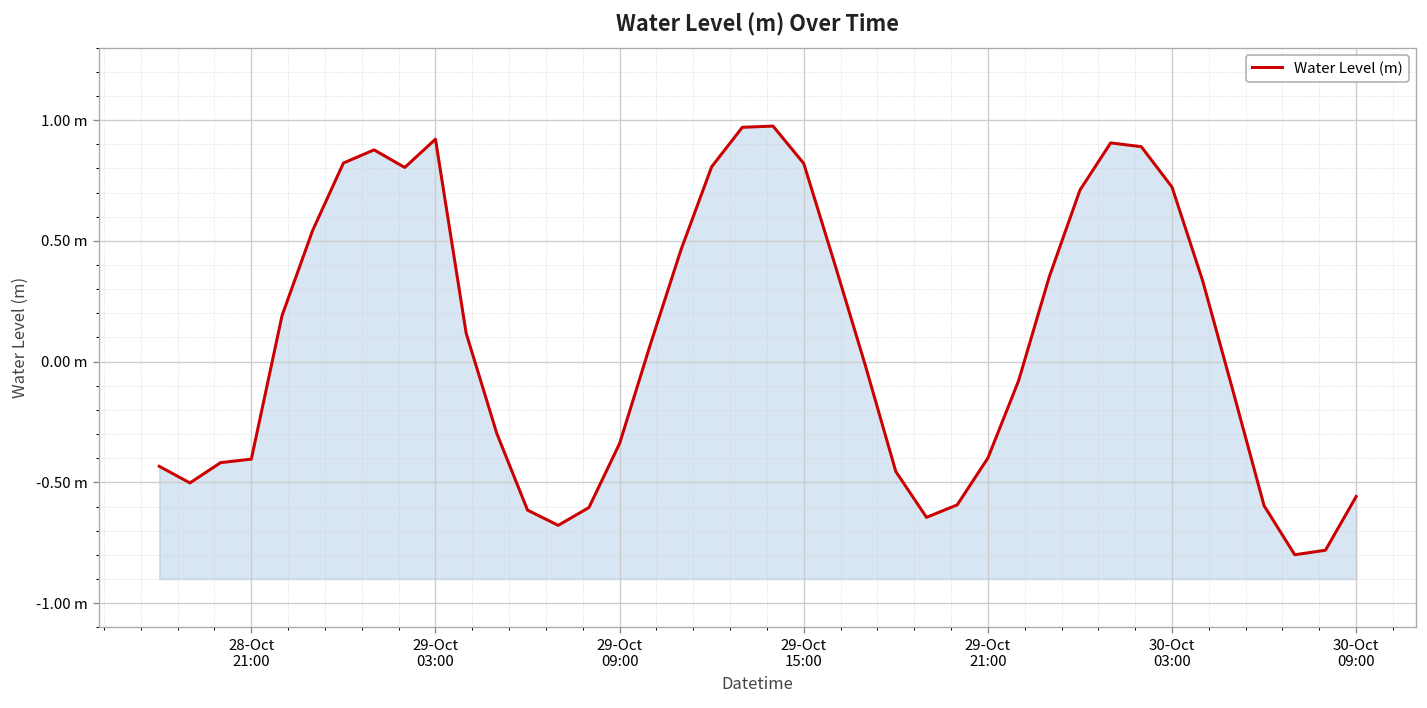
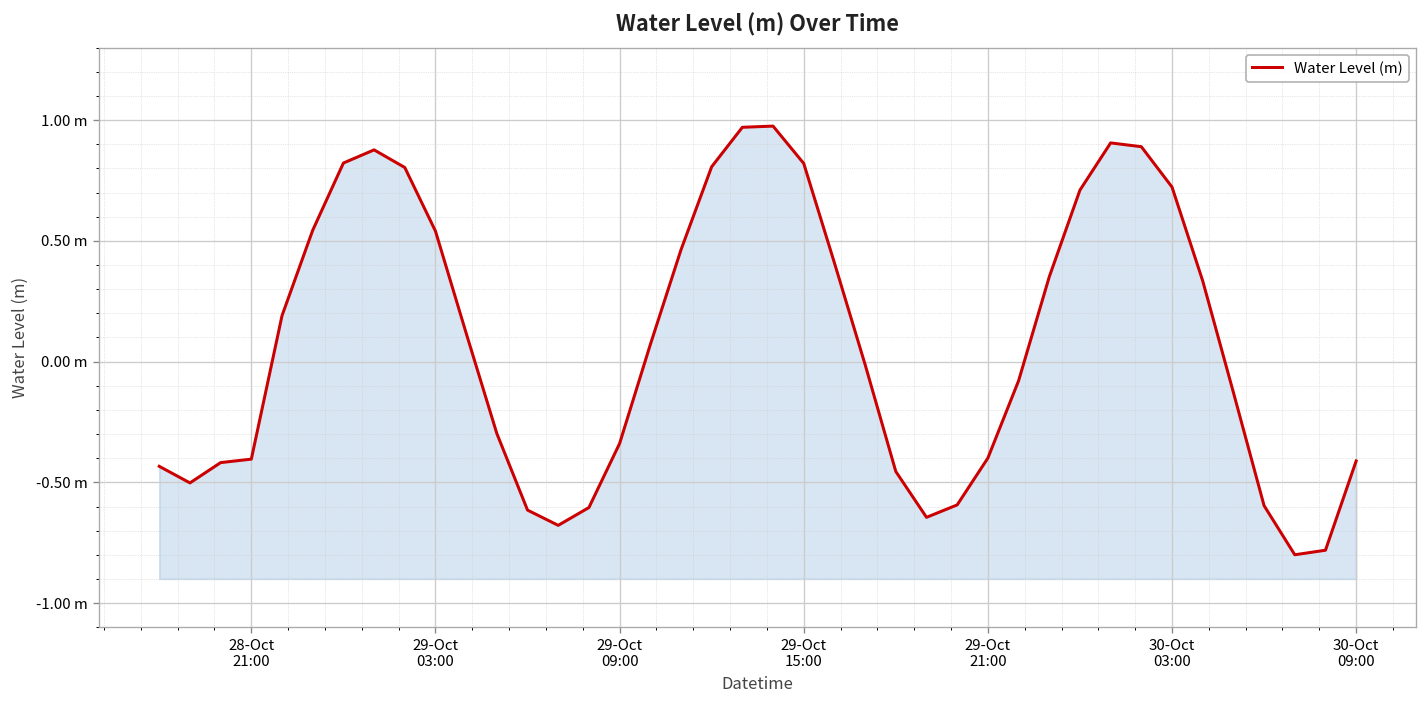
29-Oct 03:00: 0.92 m -> 0.54 m
30-Oct 09:00: -0.56 m -> -0.41 m
